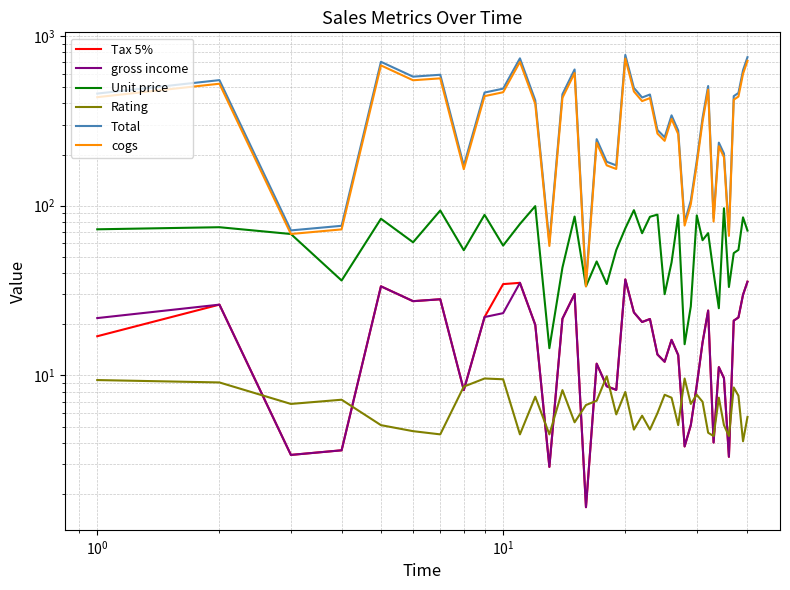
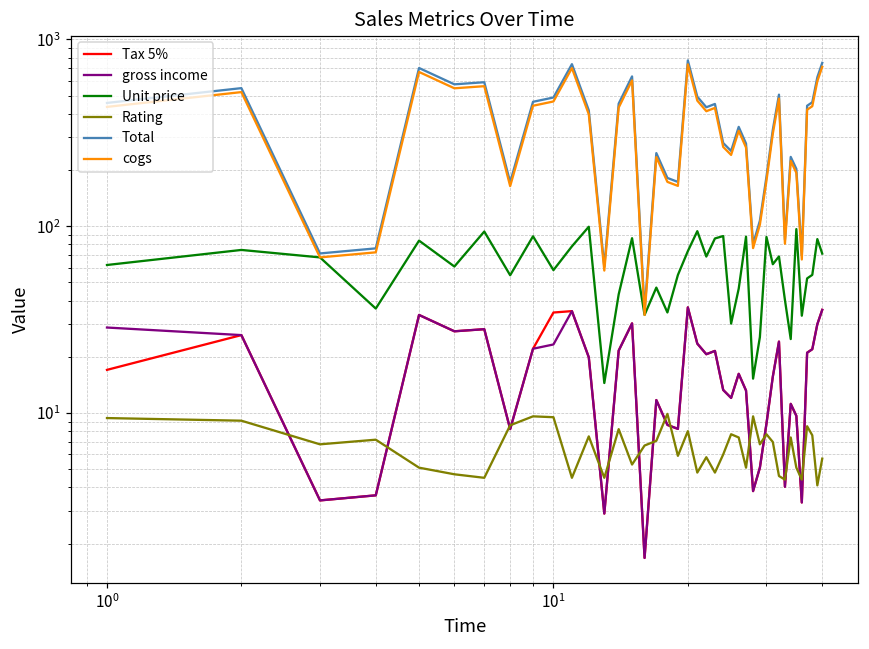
gross income, 10^0: 22 -> 29
Unit price, 10^0: 73 -> 62
